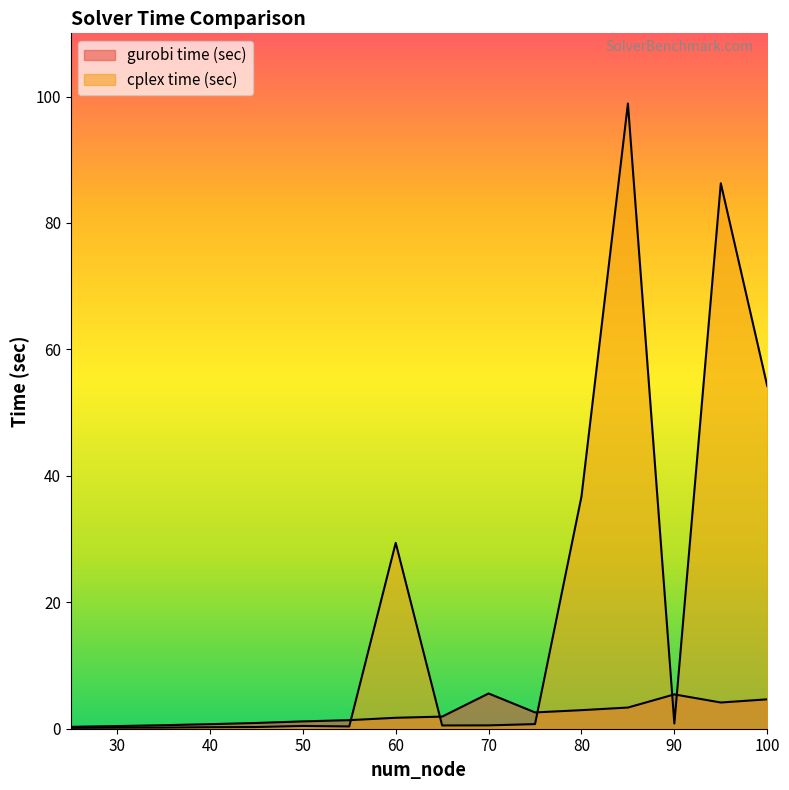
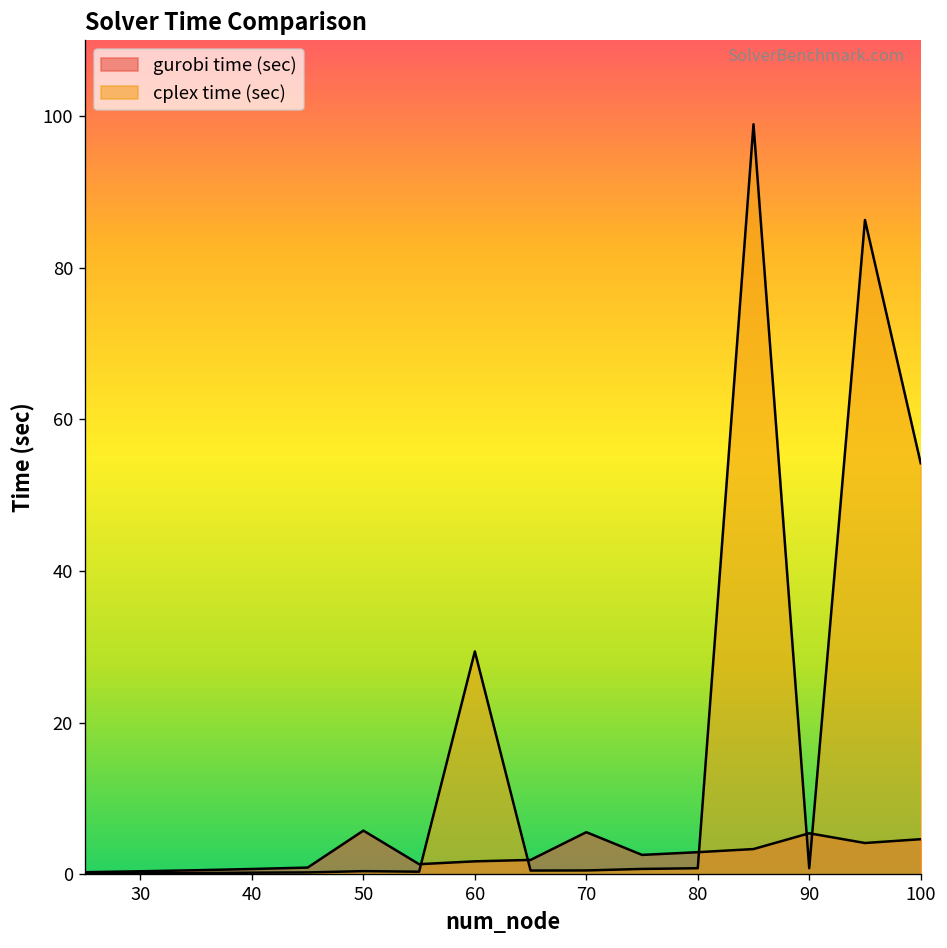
gurobi time (sec), 50: 1 -> 6
cplex time (sec), 80: 37 -> 1
